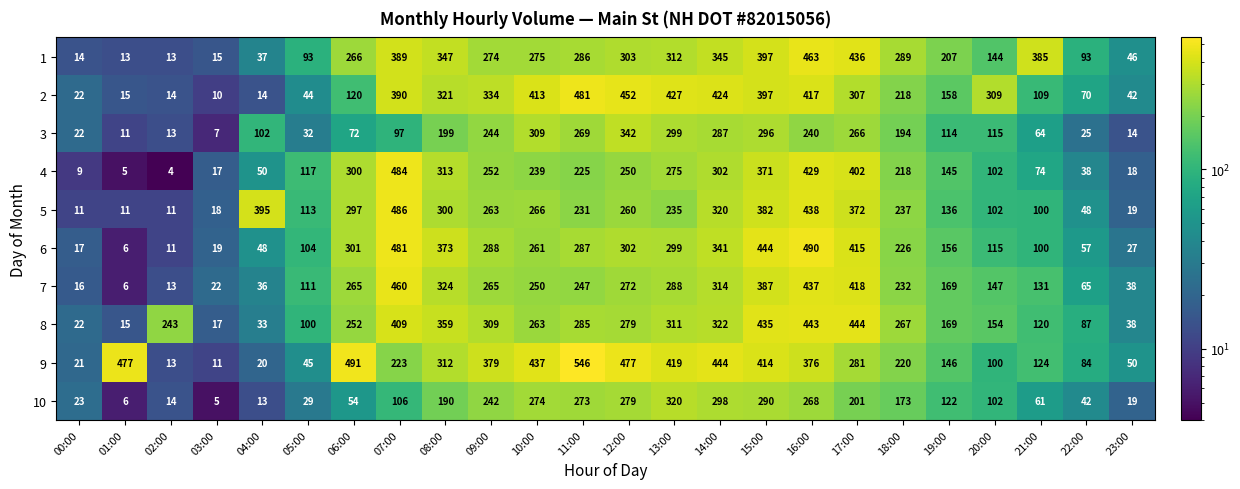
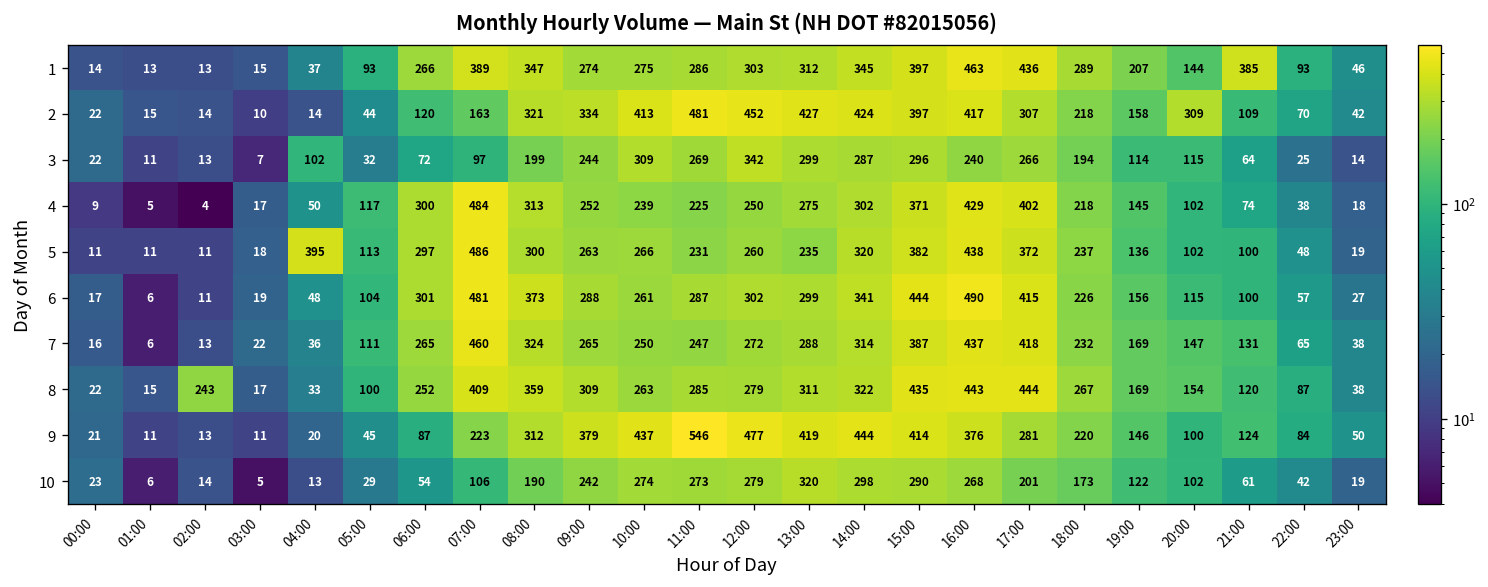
2, 07:00: 390 -> 163
9, 01:00: 477 -> 11
9, 06:00: 491 -> 87
